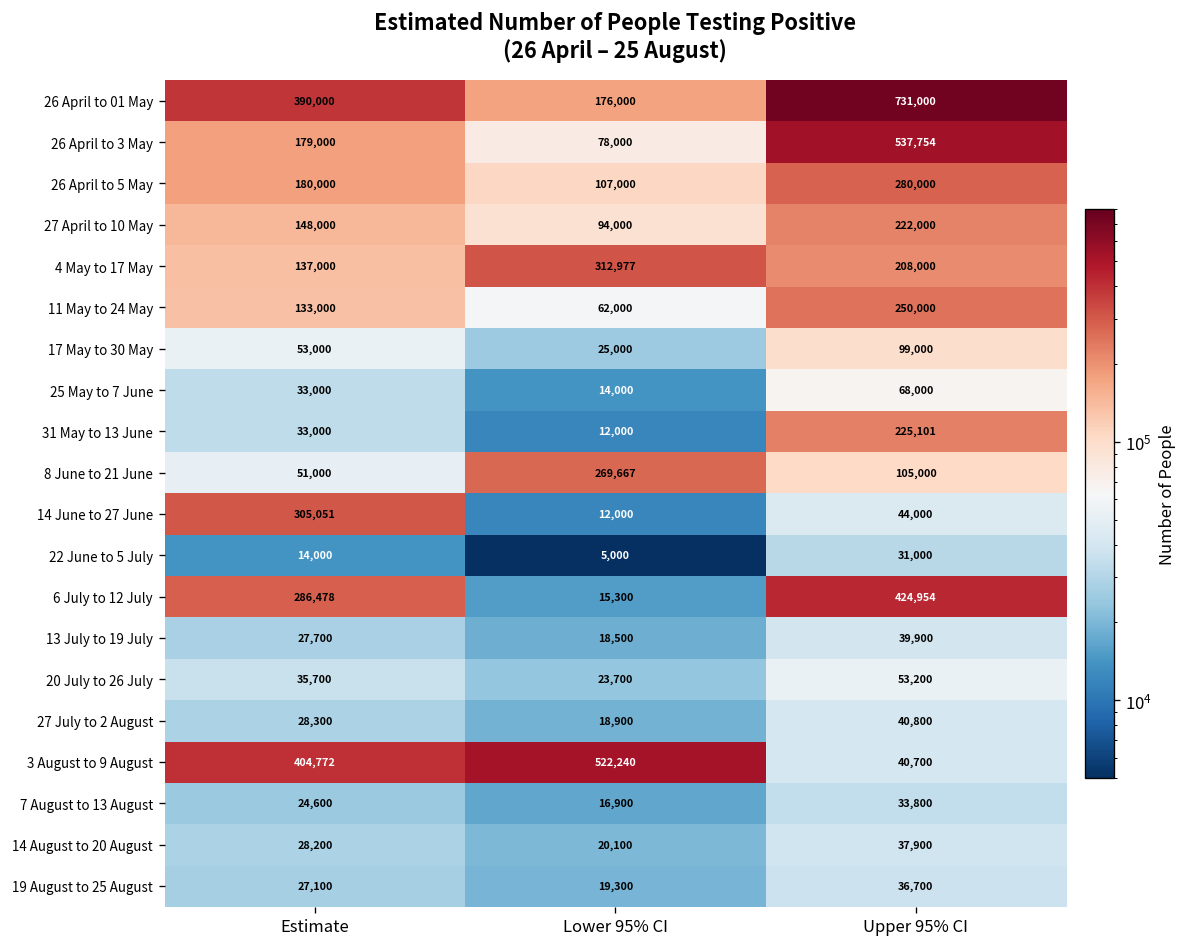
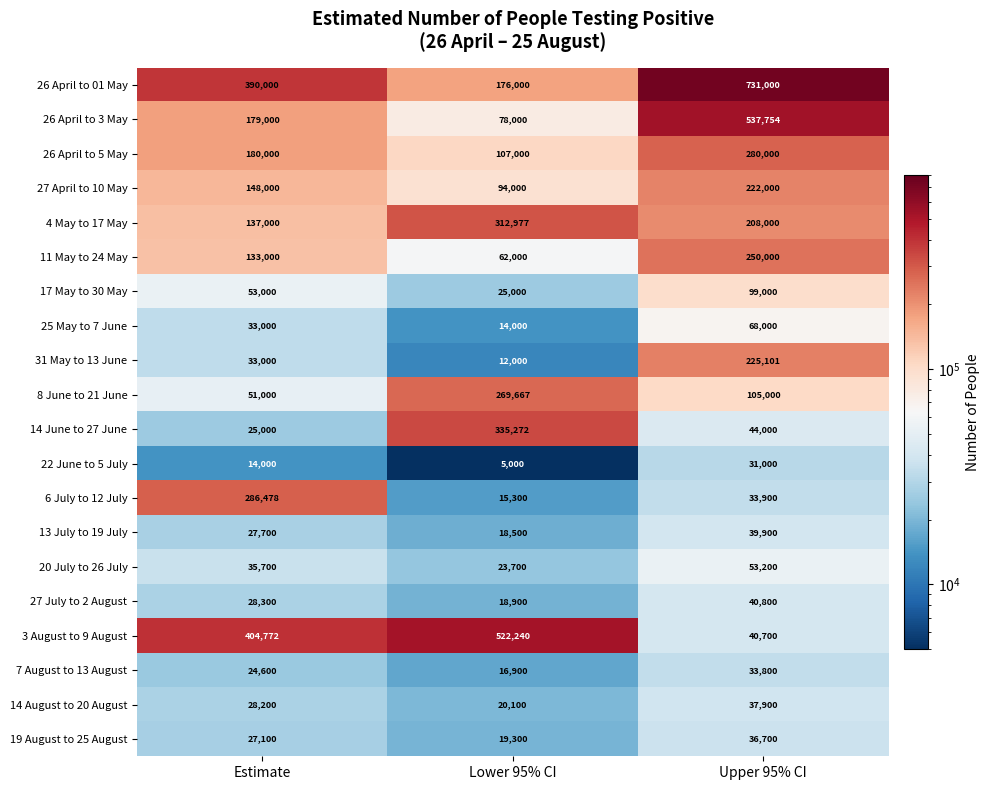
14 June to 27 June, Estimate: 305,051 -> 25,000
14 June to 27 June, Lower 95% CI: 12,000 -> 335,272
6 July to 12 July, Upper 95% CI: 424,954 -> 33,900
